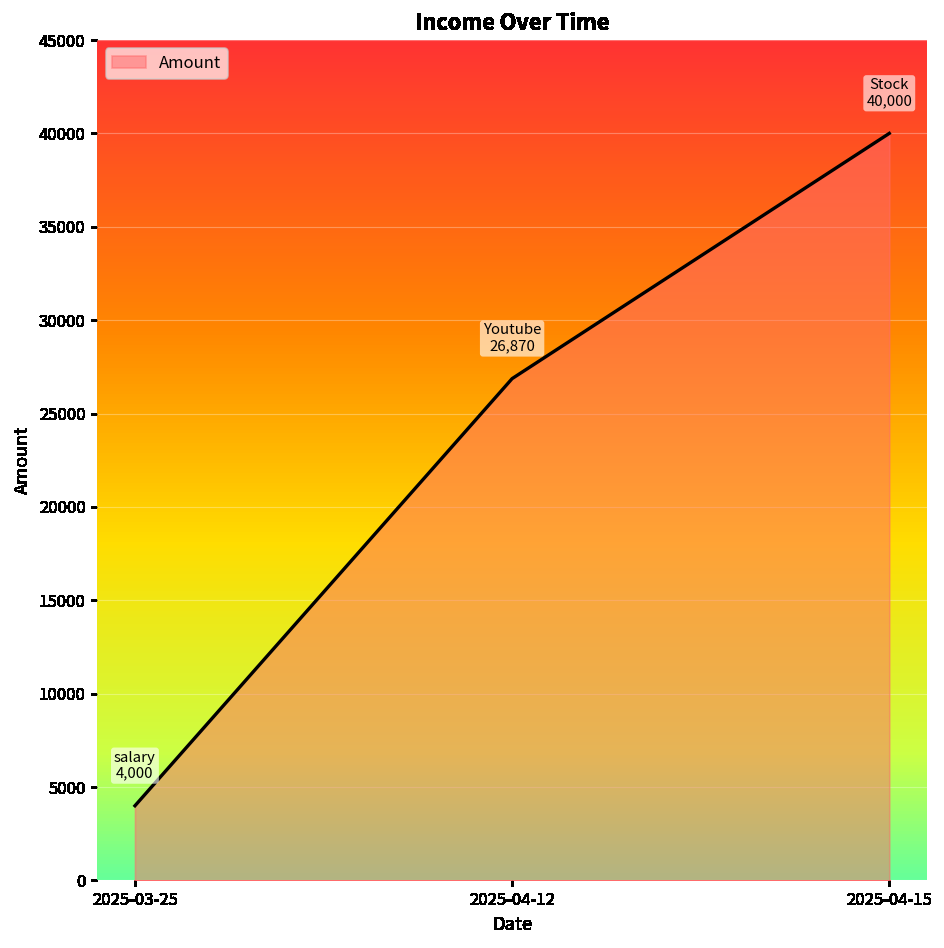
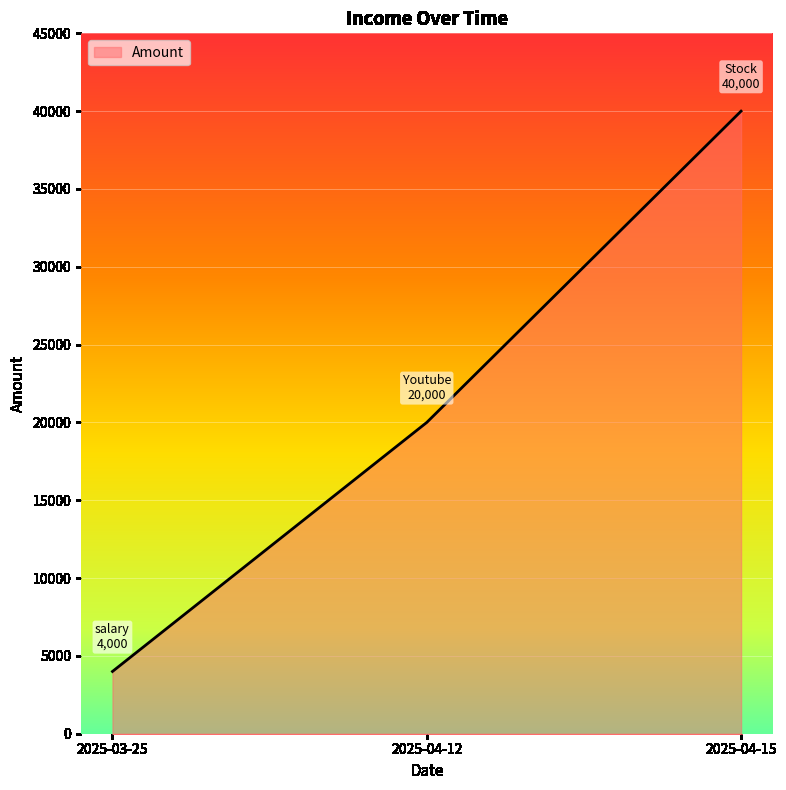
2025-04-12: 26,870 -> 20,000
